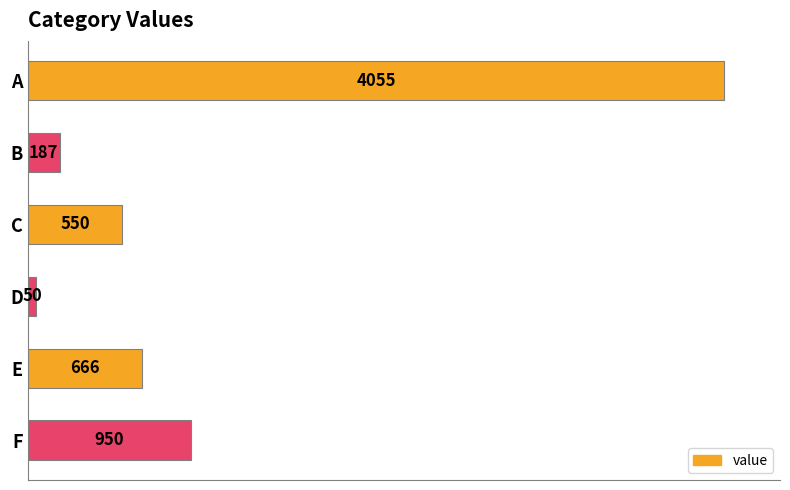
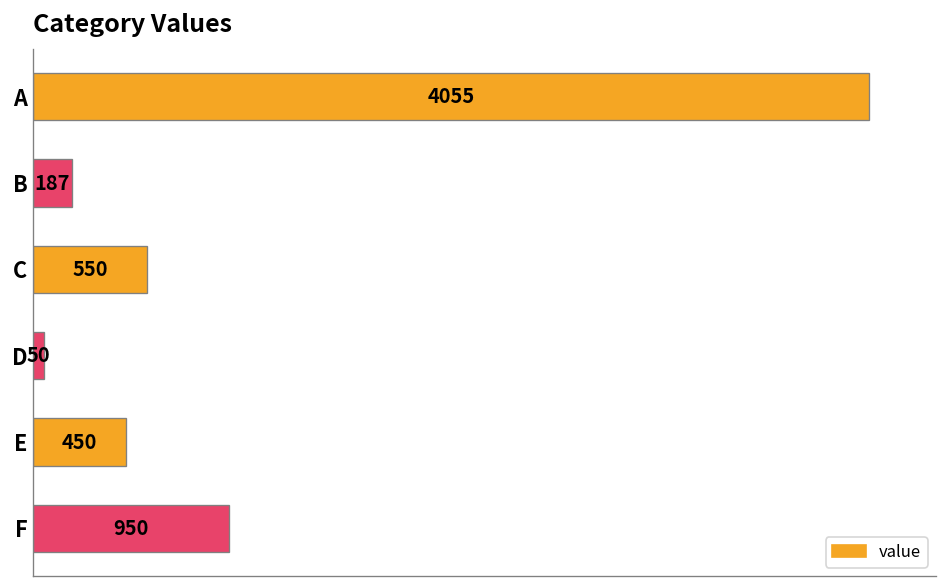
E: 666 -> 450
